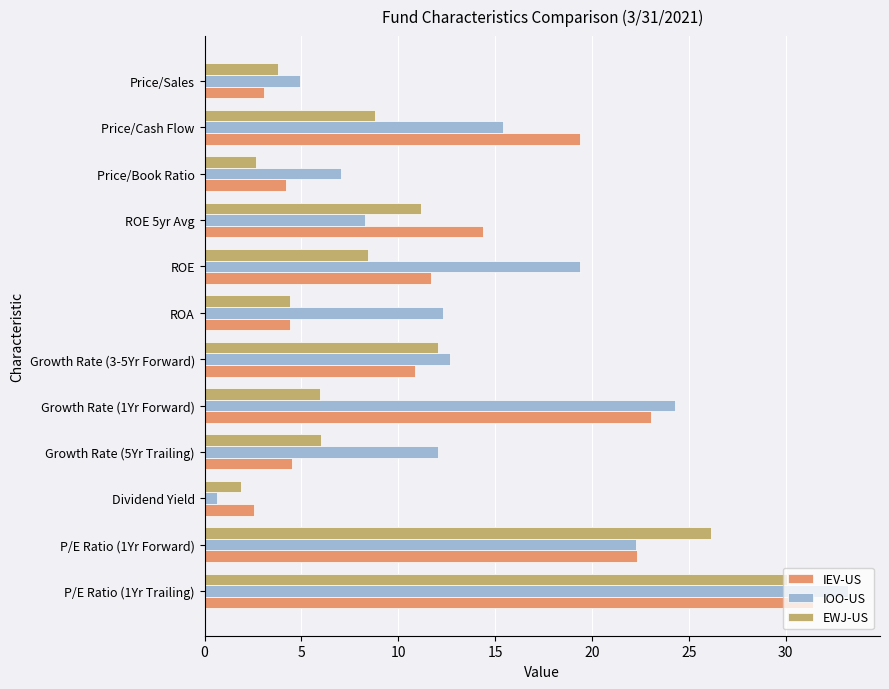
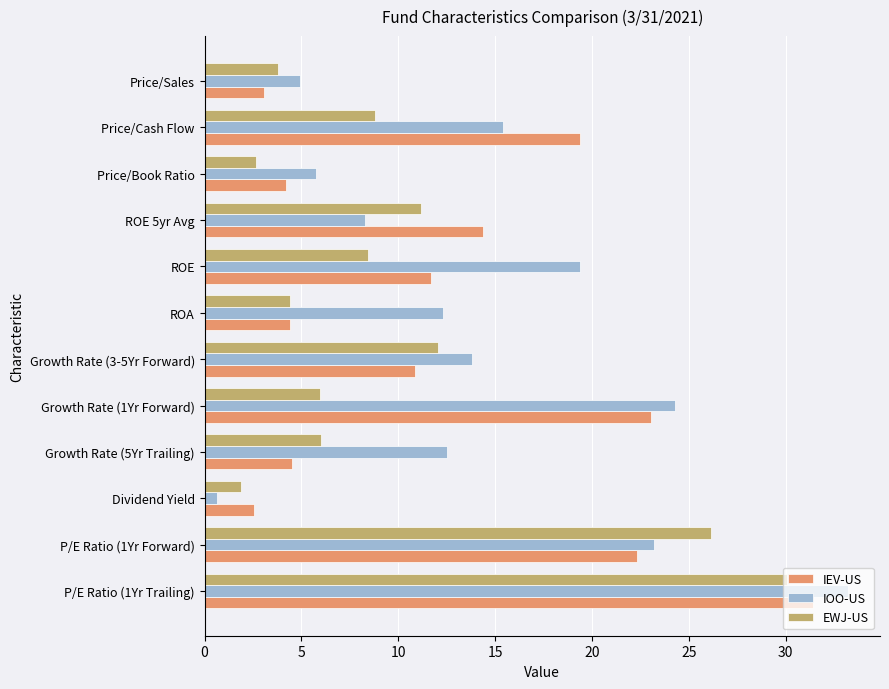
IOO-US, Price/Book Ratio: 7.0 -> 5.7
IOO-US, Growth Rate (3-5Yr Forward): 12.7 -> 13.8
IOO-US, Growth Rate (5Yr Trailing): 12.0 -> 12.5
IOO-US, P/E Ratio (1Yr Forward): 22.3 -> 23.2
